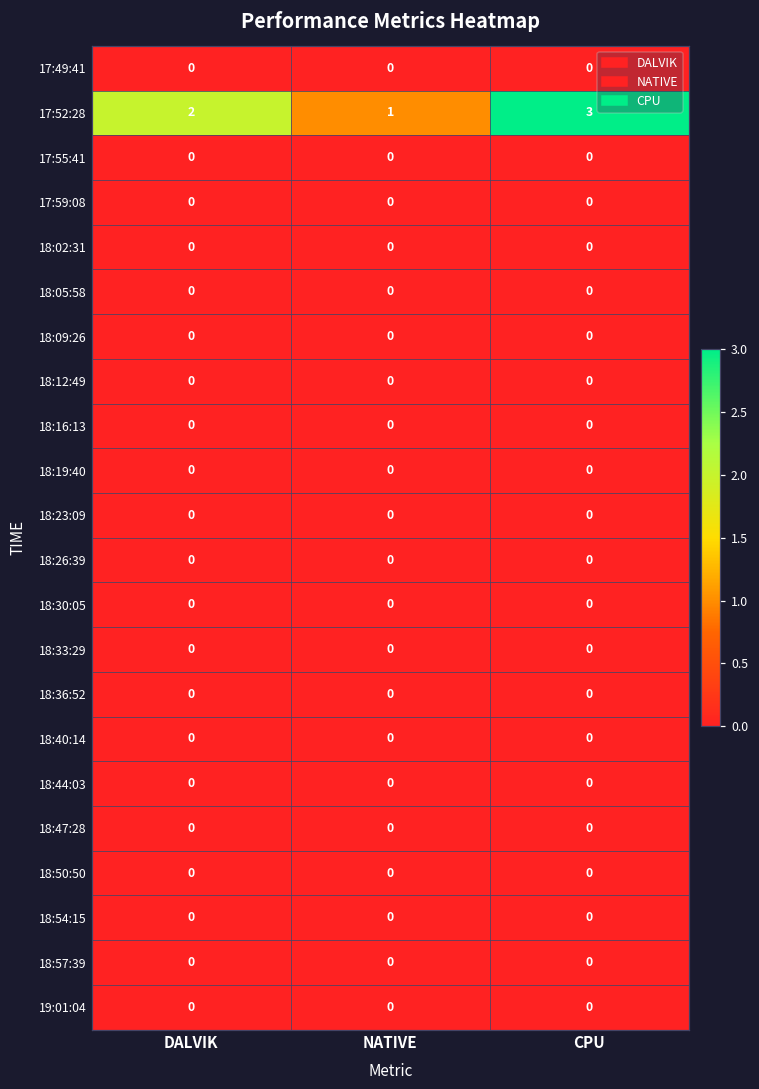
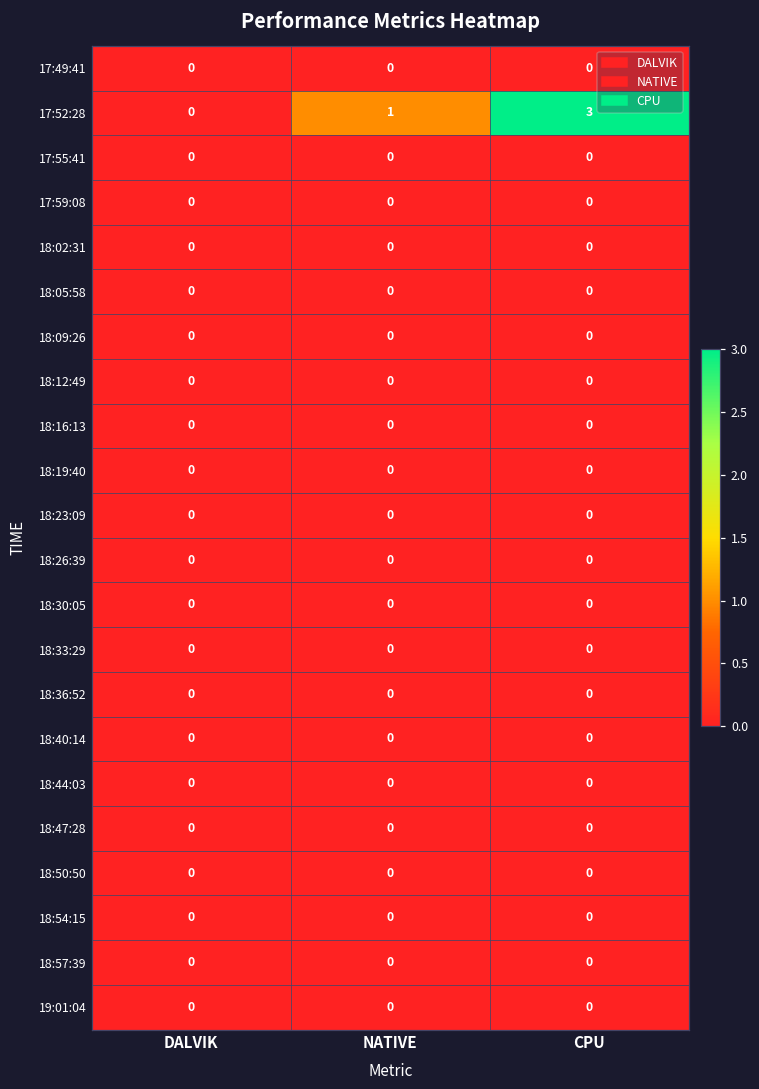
17:52:28, DALVIK: 2 -> 0
